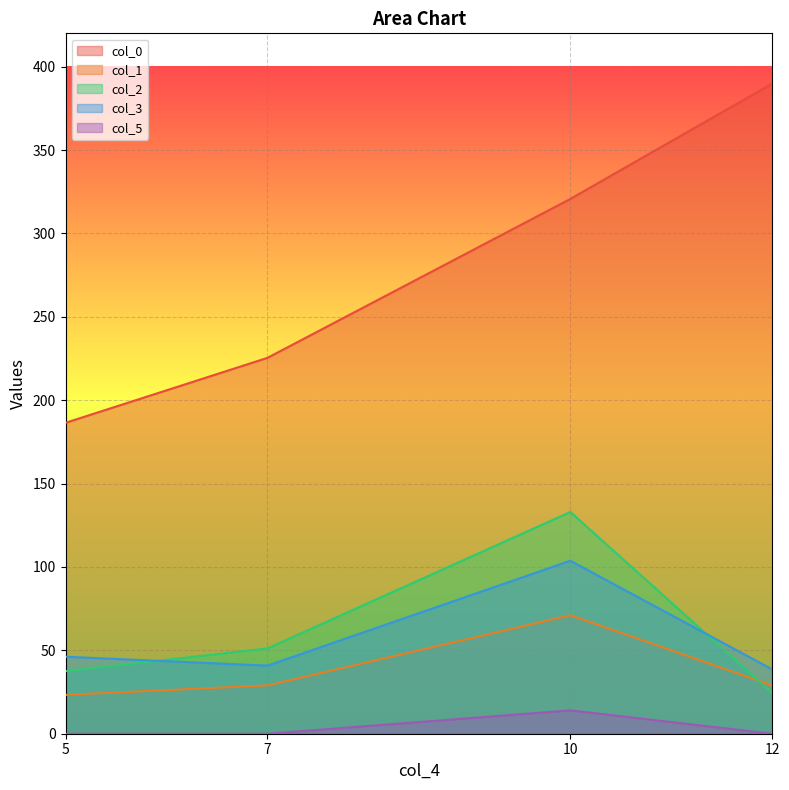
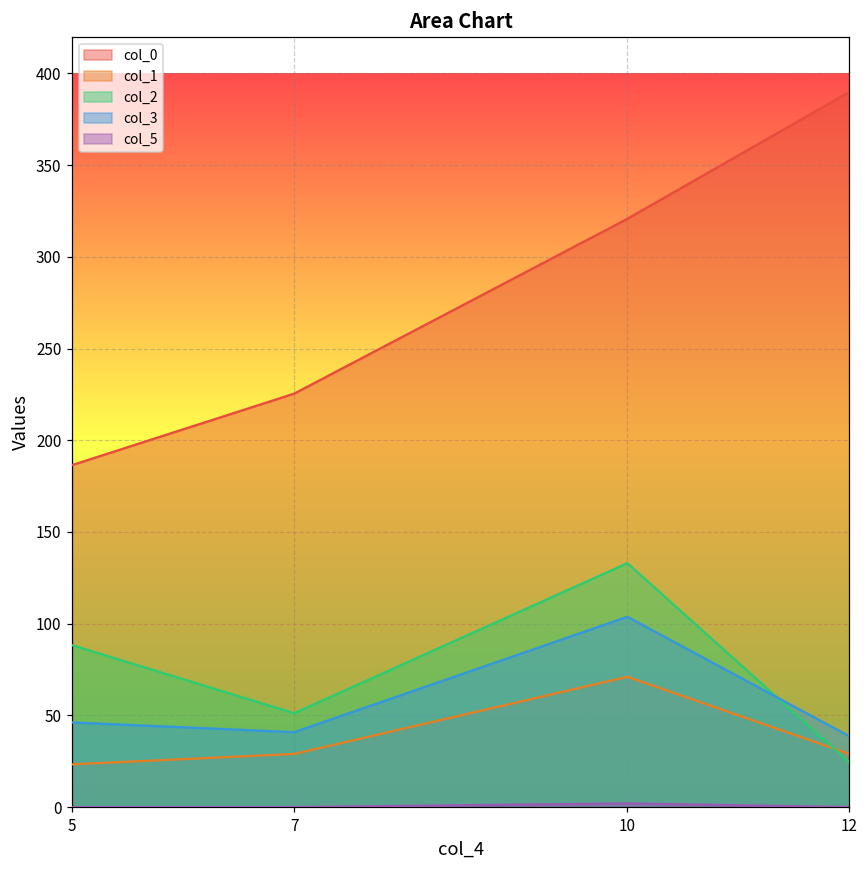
col_2, 5: 38 -> 88
col_5, 10: 14 -> 2
